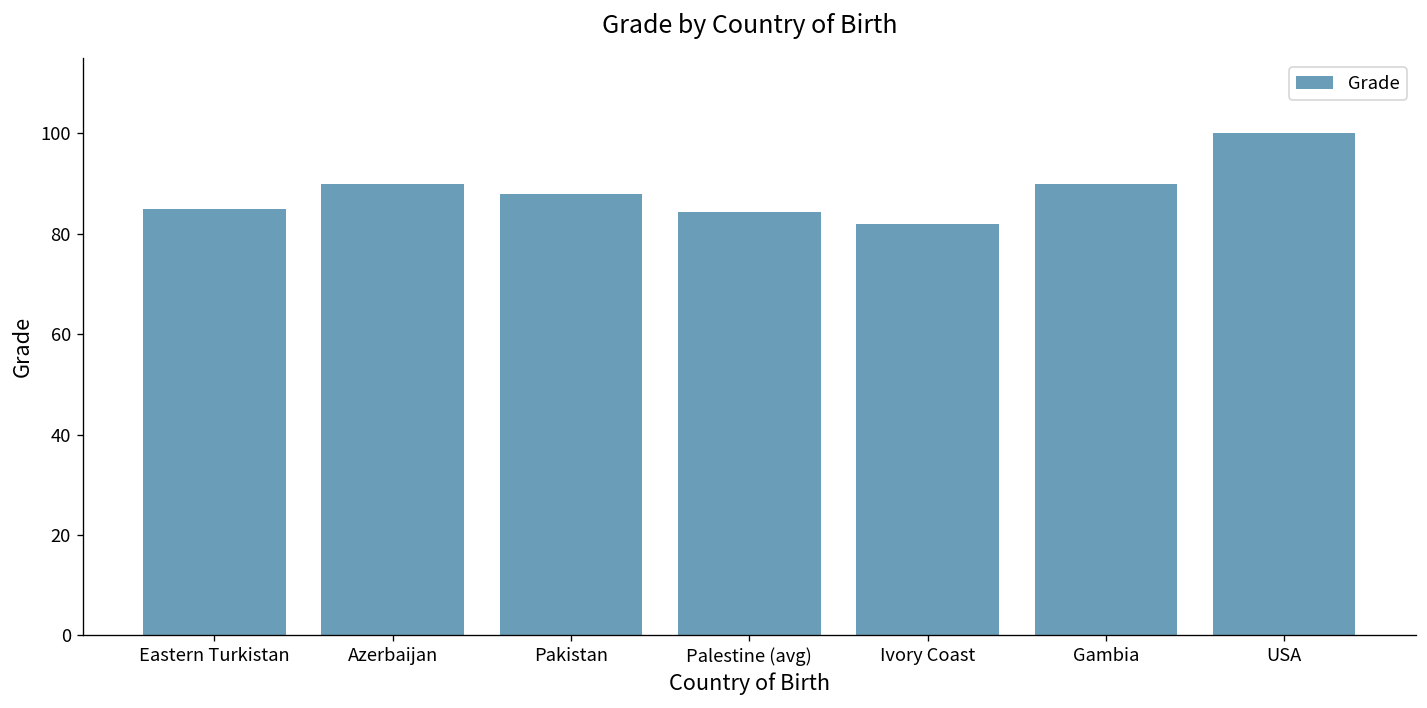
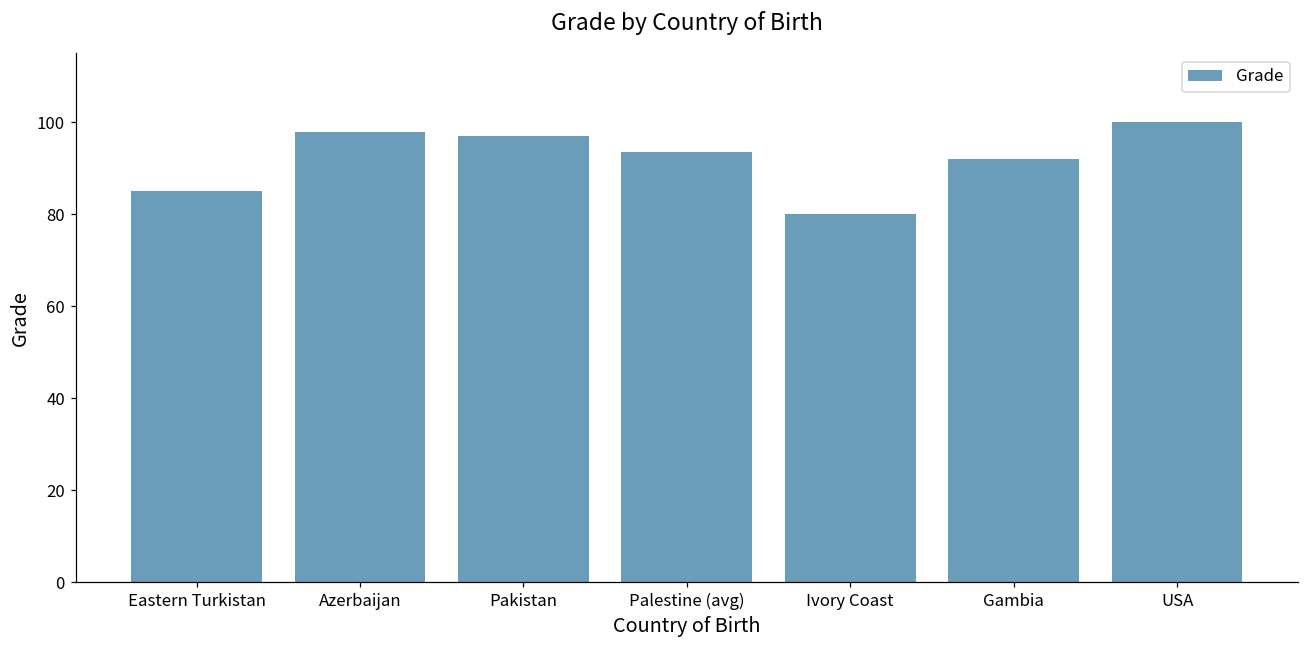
Azerbaijan: 90 -> 98
Pakistan: 88 -> 97
Palestine (avg): 84 -> 94
Ivory Coast: 82 -> 80
Gambia: 90 -> 92
